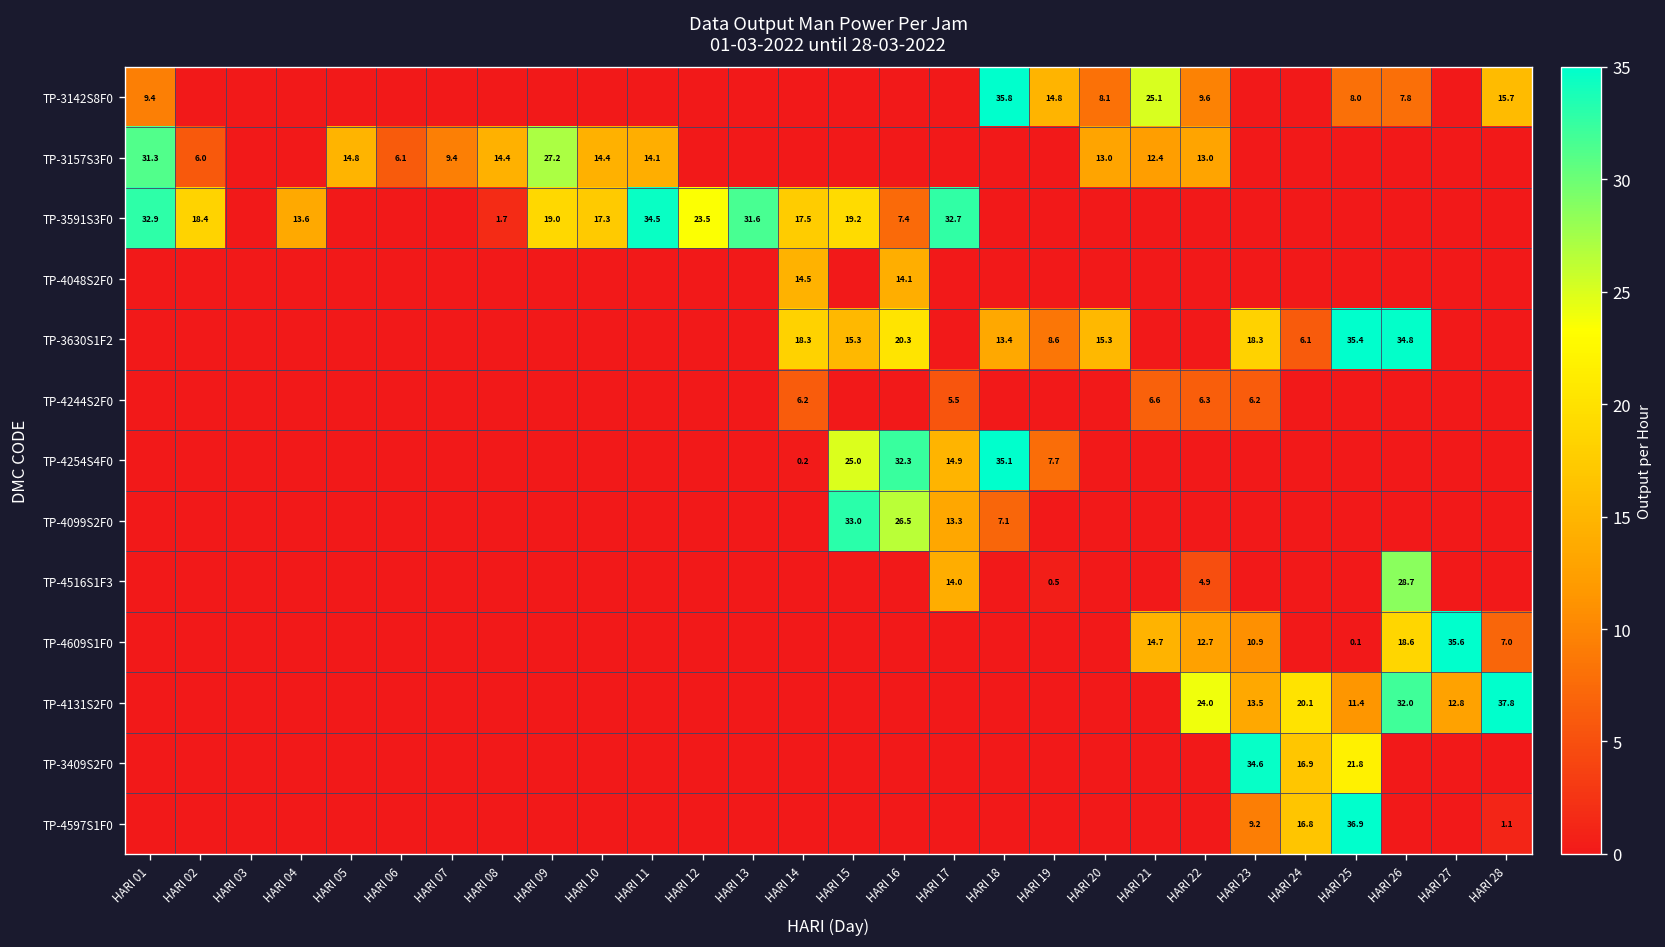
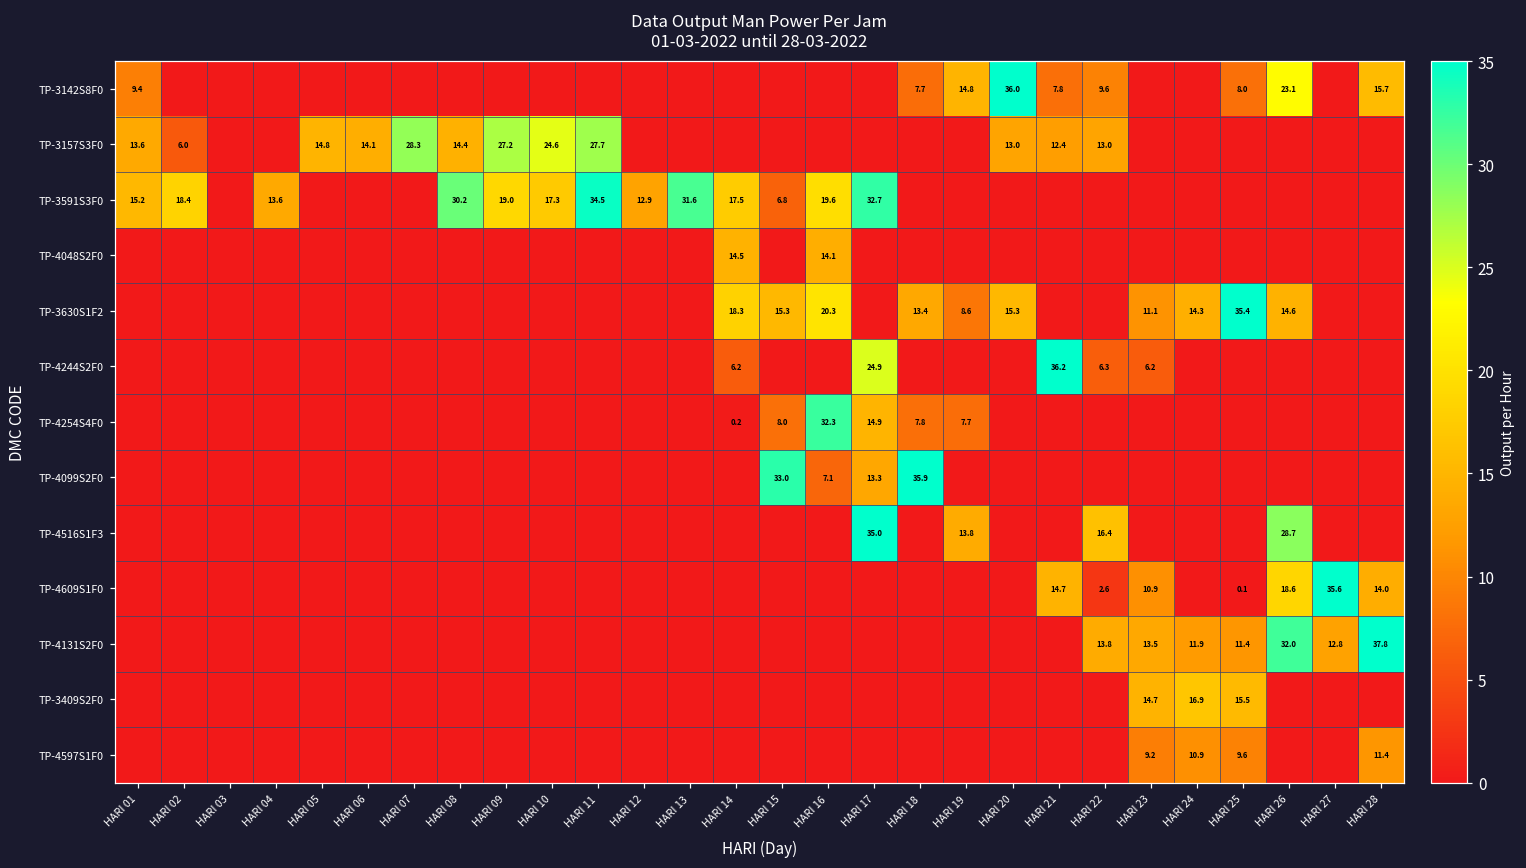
TP-3142S8F0, HARI 18: 35.8 -> 7.7
TP-3142S8F0, HARI 20: 8.1 -> 36.0
TP-3142S8F0, HARI 21: 25.1 -> 7.8
TP-3142S8F0, HARI 26: 7.8 -> 23.1
TP-3157S3F0, HARI 01: 31.3 -> 13.6
TP-3157S3F0, HARI 06: 6.1 -> 14.1
TP-3157S3F0, HARI 07: 9.4 -> 28.3
TP-3157S3F0, HARI 10: 14.4 -> 24.6
TP-3157S3F0, HARI 11: 14.1 -> 27.7
TP-3591S3F0, HARI 01: 32.9 -> 15.2
TP-3591S3F0, HARI 08: 1.7 -> 30.2
TP-3591S3F0, HARI 12: 23.5 -> 12.9
TP-3591S3F0, HARI 15: 19.2 -> 6.8
TP-3591S3F0, HARI 16: 7.4 -> 19.6
TP-3630S1F2, HARI 23: 18.3 -> 11.1
TP-3630S1F2, HARI 24: 6.1 -> 14.3
TP-3630S1F2, HARI 26: 34.8 -> 14.6
TP-4244S2F0, HARI 17: 5.5 -> 24.9
TP-4244S2F0, HARI 21: 6.6 -> 36.2
TP-4254S4F0, HARI 15: 25.0 -> 8.0
TP-4254S4F0, HARI 18: 35.1 -> 7.8
TP-4099S2F0, HARI 16: 26.5 -> 7.1
TP-4099S2F0, HARI 18: 7.1 -> 35.9
TP-4516S1F3, HARI 17: 14.0 -> 35.0
TP-4516S1F3, HARI 19: 0.5 -> 13.8
TP-4516S1F3, HARI 22: 4.9 -> 16.4
TP-4609S1F0, HARI 22: 12.7 -> 2.6
TP-4609S1F0, HARI 28: 7.0 -> 14.0
TP-4131S2F0, HARI 22: 24.0 -> 13.8
TP-4131S2F0, HARI 24: 20.1 -> 11.9
TP-3409S2F0, HARI 23: 34.6 -> 14.7
TP-3409S2F0, HARI 25: 21.8 -> 15.5
TP-4597S1F0, HARI 24: 16.8 -> 10.9
TP-4597S1F0, HARI 25: 36.9 -> 9.6
TP-4597S1F0, HARI 28: 1.1 -> 11.4
